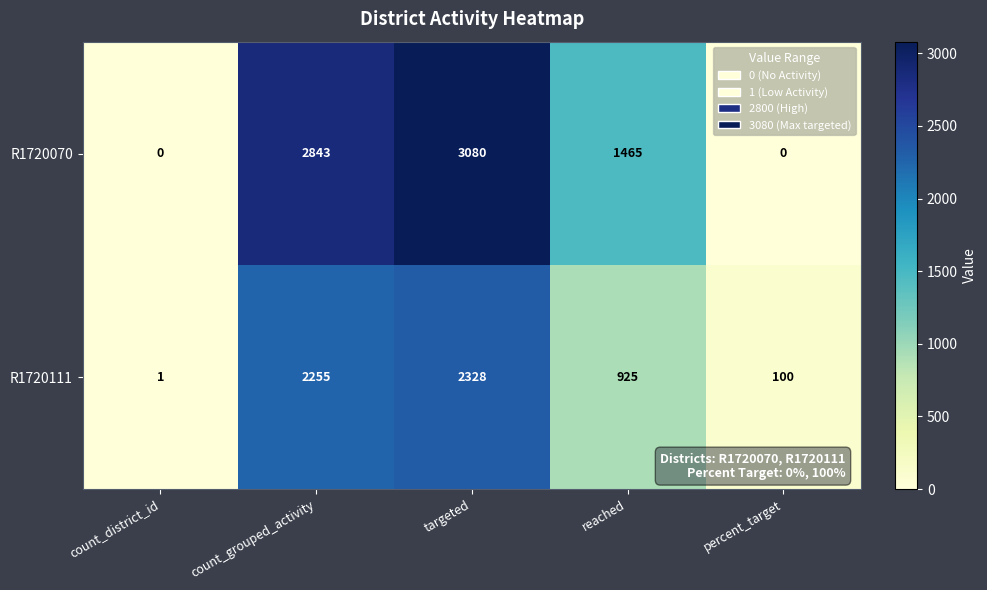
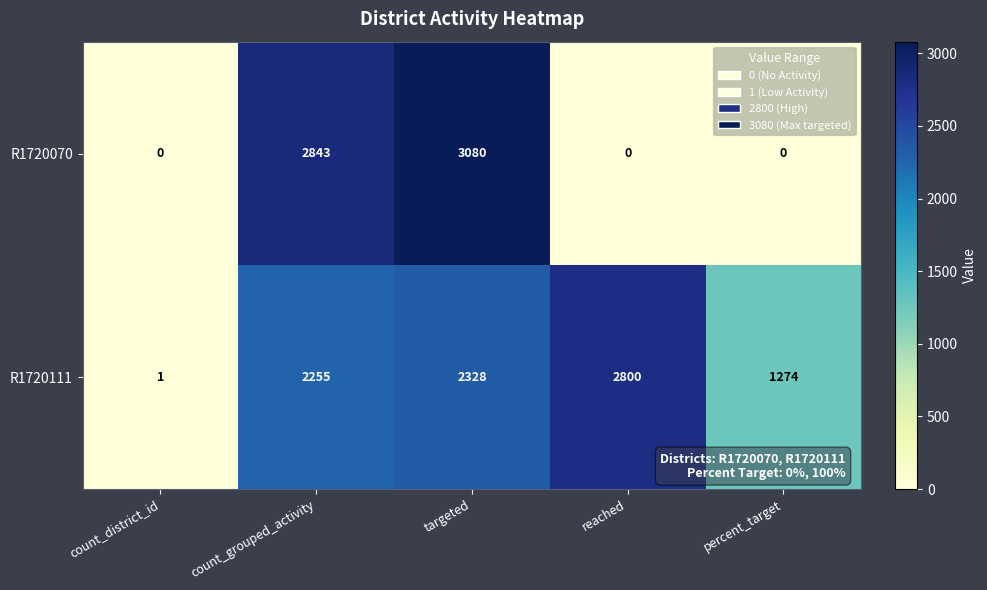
R1720070, reached: 1465 -> 0
R1720111, reached: 925 -> 2800
R1720111, percent_target: 100 -> 1274
